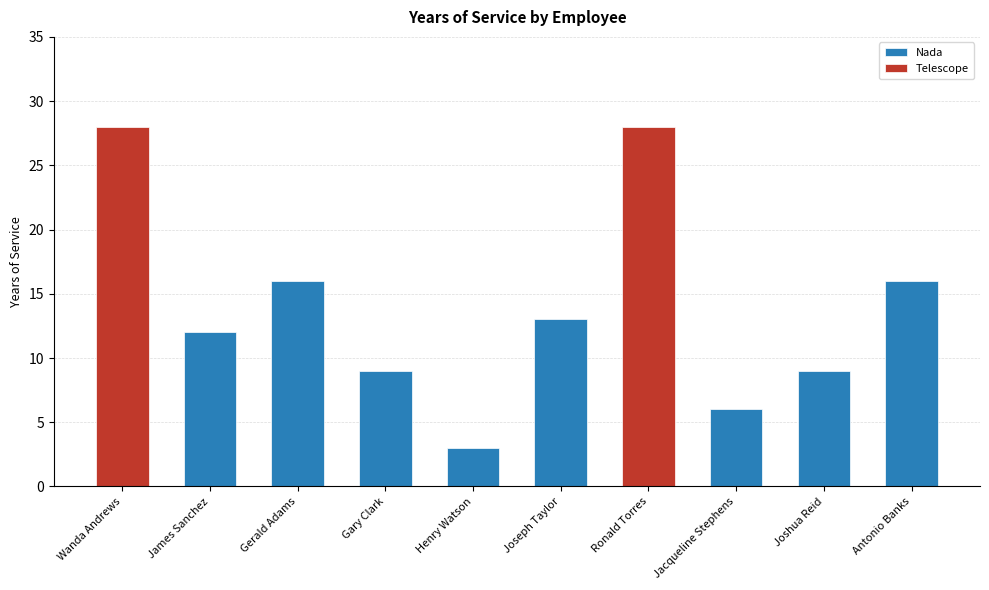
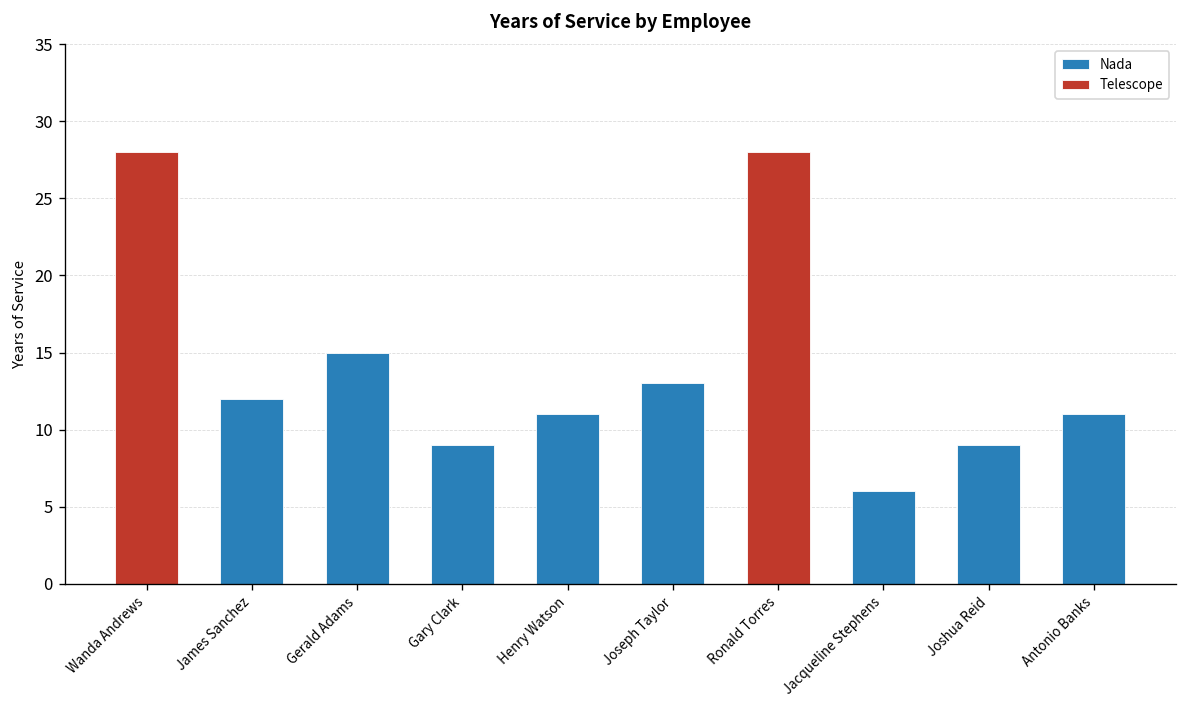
Nada, Gerald Adams: 16 -> 15
Nada, Henry Watson: 3 -> 11
Nada, Antonio Banks: 16 -> 11
